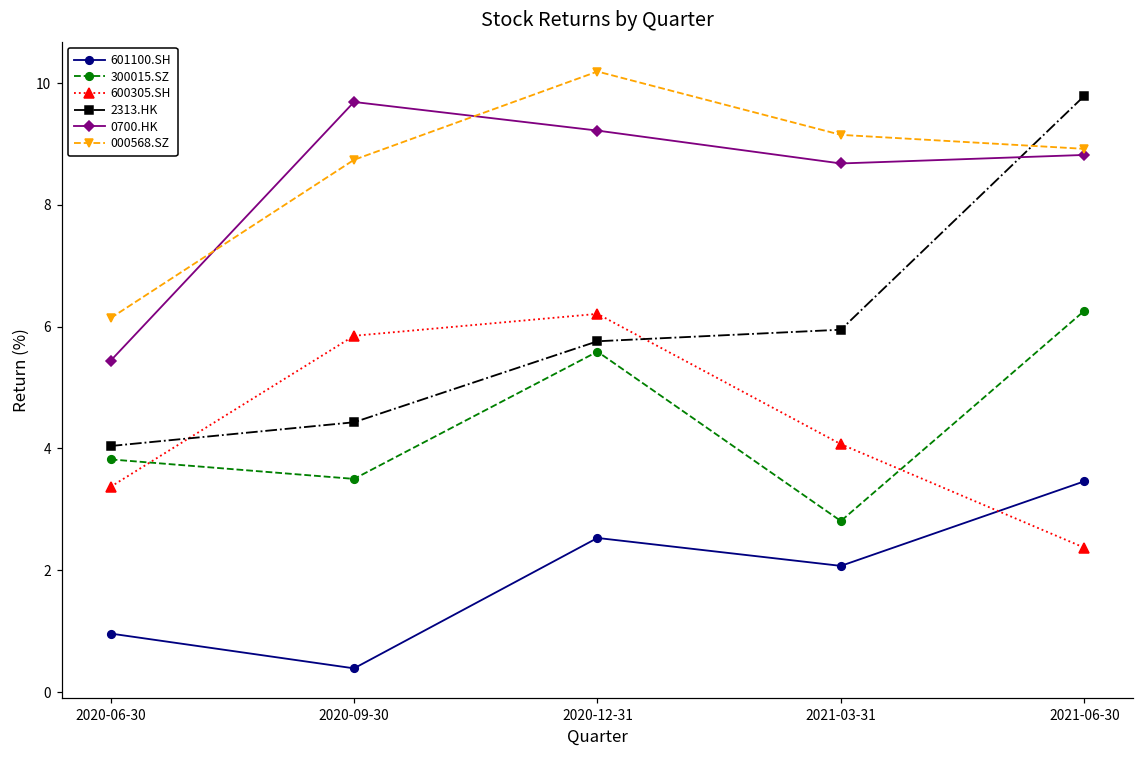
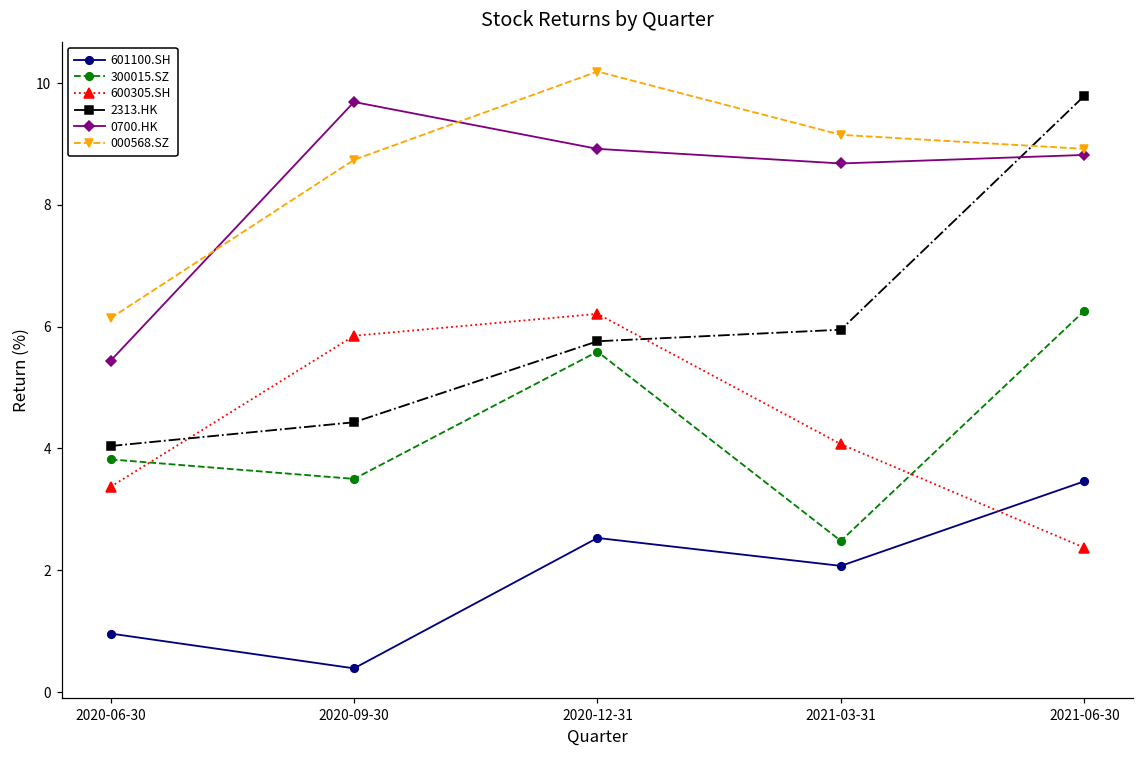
0700.HK, 2020-12-31: 9.2 -> 8.9
300015.SZ, 2021-03-31: 2.8 -> 2.5
